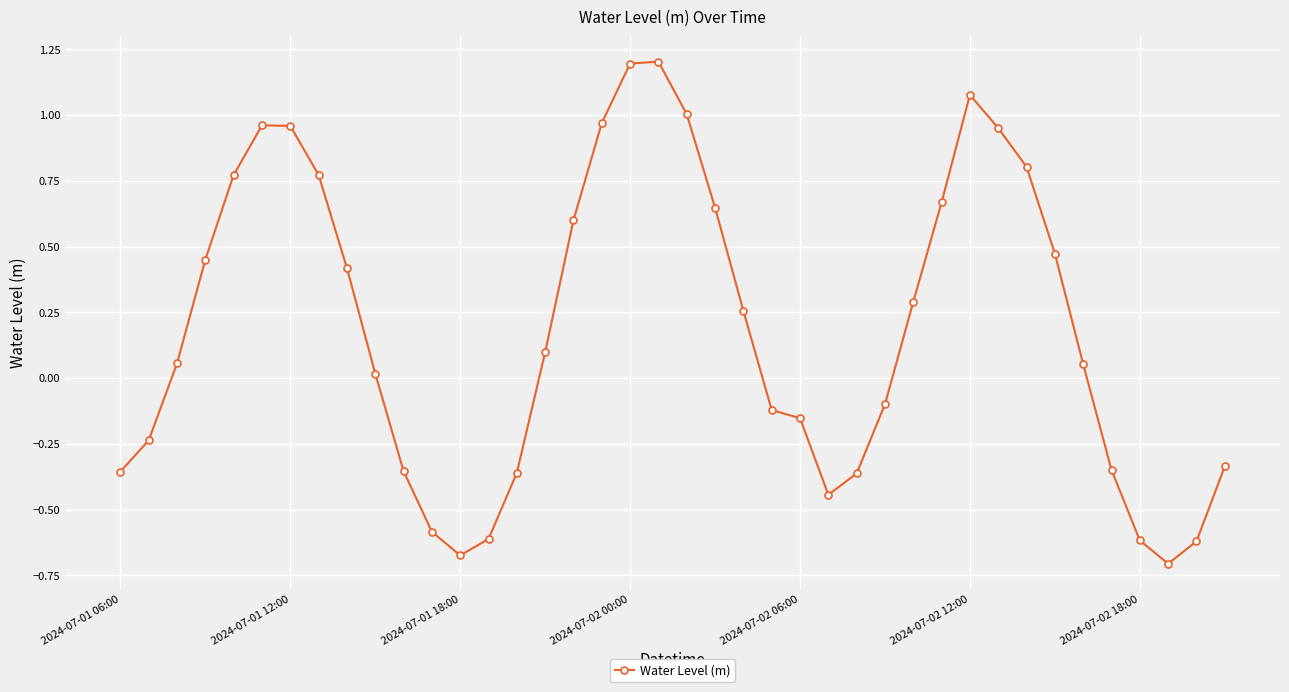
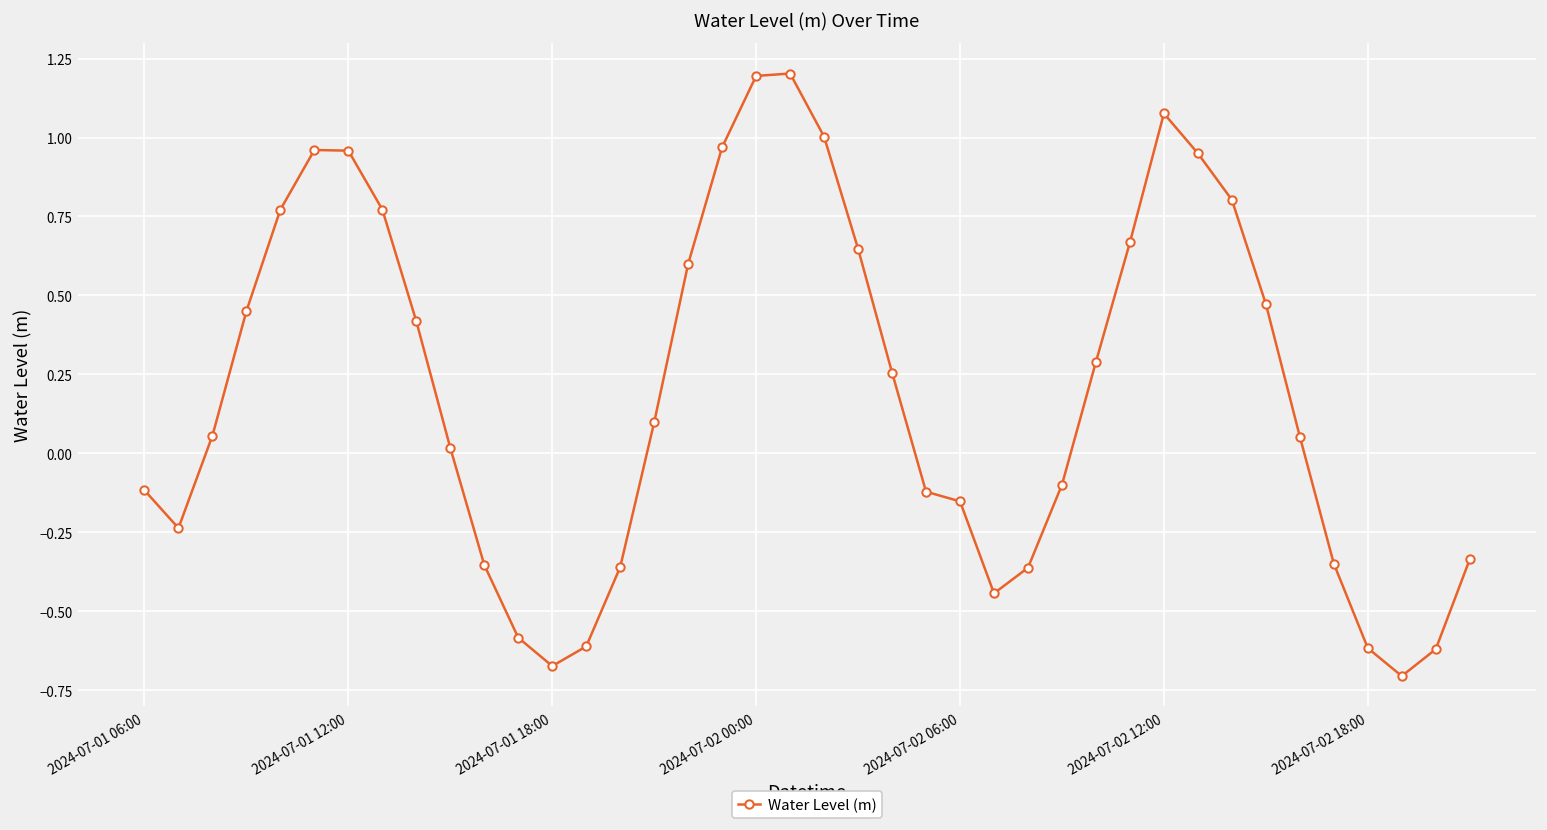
2024-07-01 06:00: -0.36 -> -0.12
